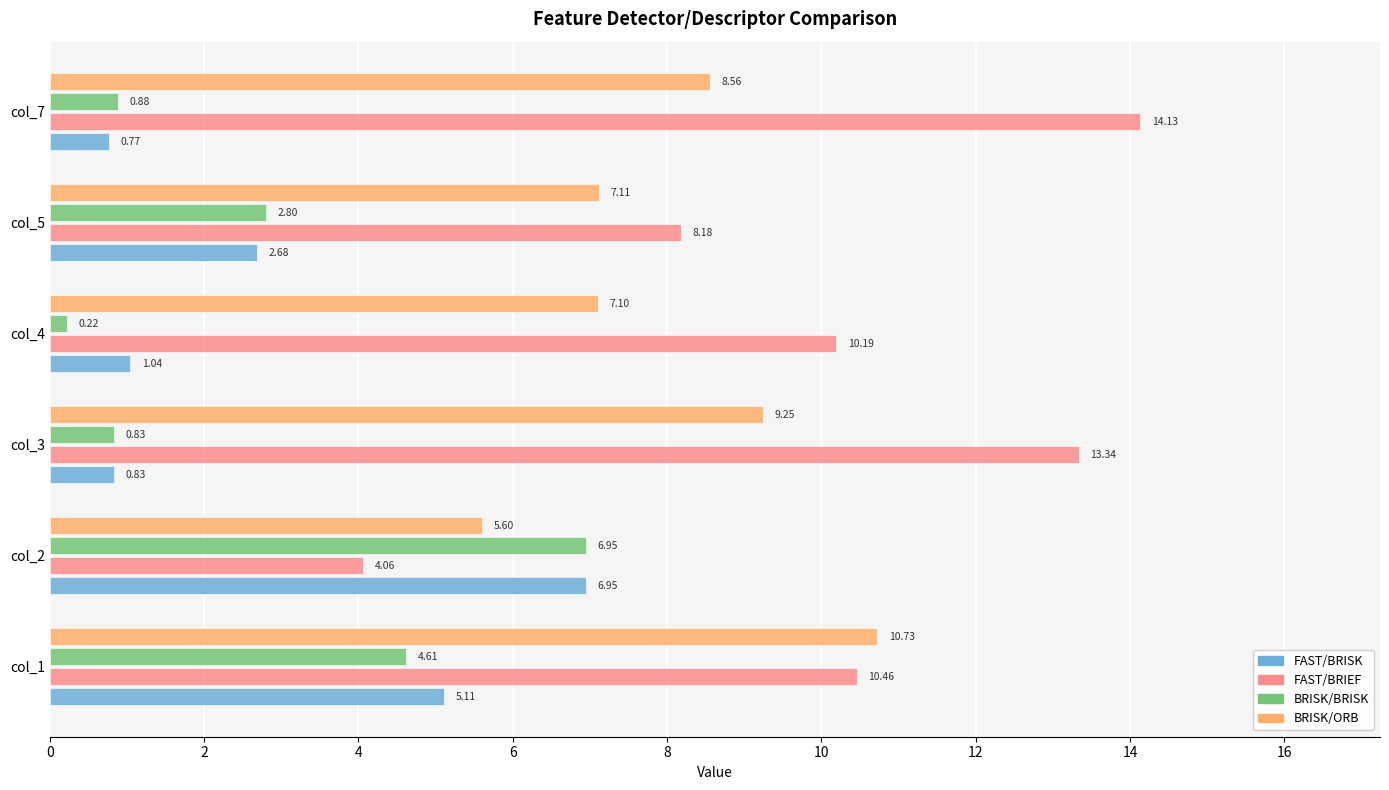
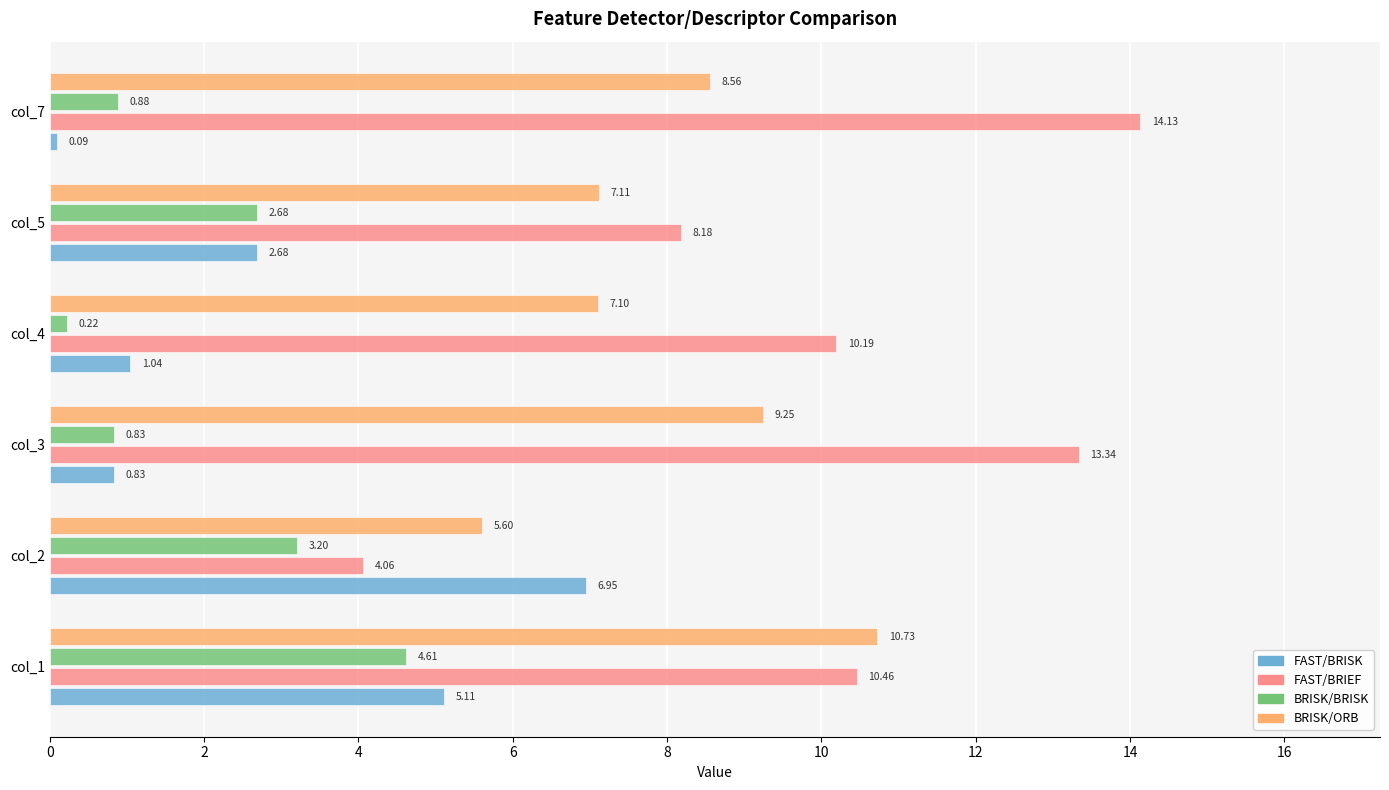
FAST/BRISK, col_7: 0.77 -> 0.09
BRISK/BRISK, col_5: 2.80 -> 2.68
BRISK/BRISK, col_2: 6.95 -> 3.20
